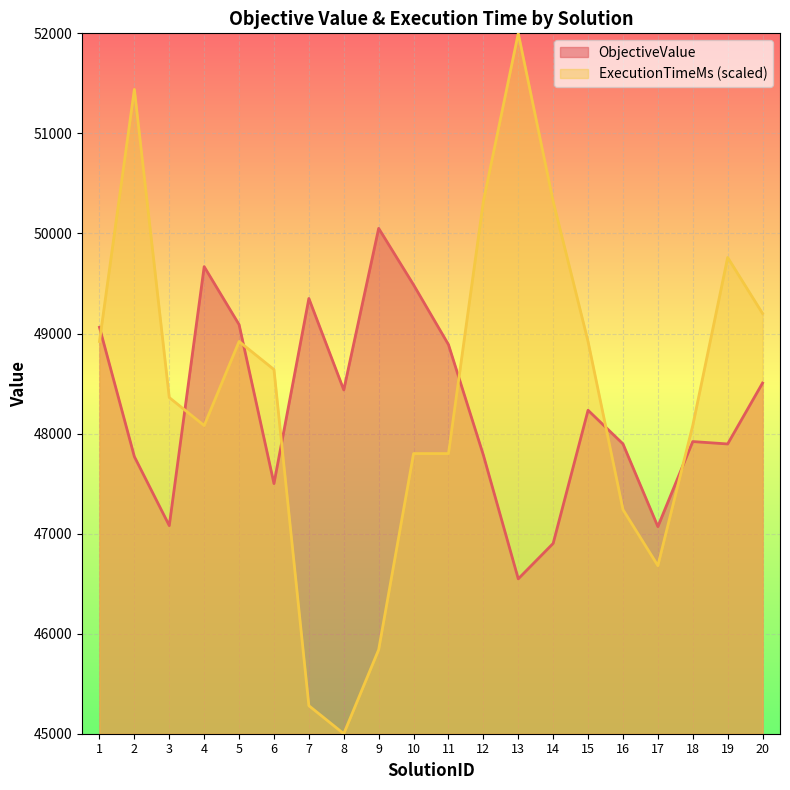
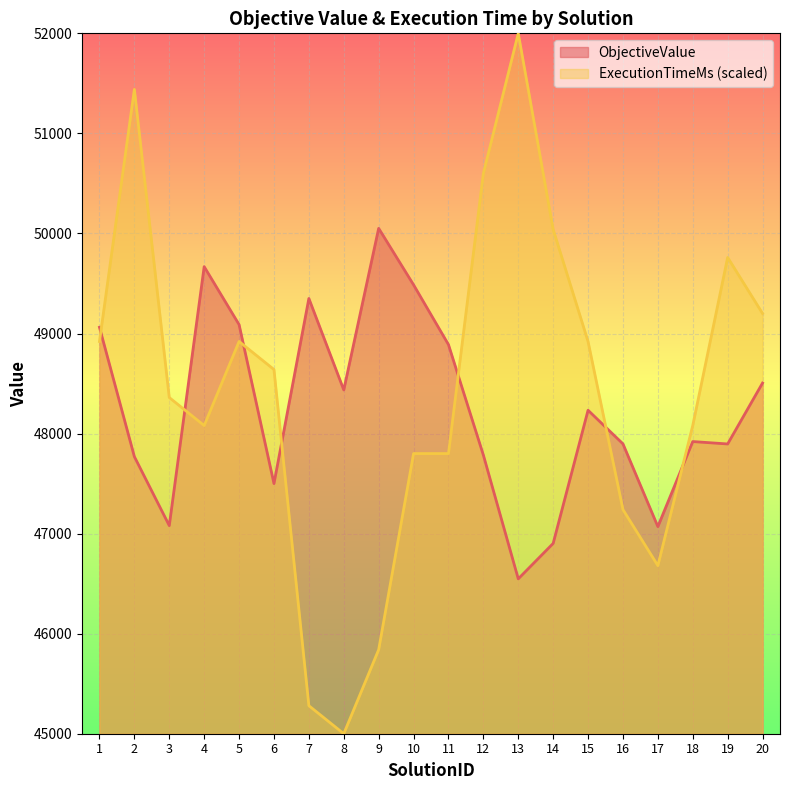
ExecutionTimeMs (scaled), 12: 50320 -> 50600
ExecutionTimeMs (scaled), 14: 50320 -> 50040
